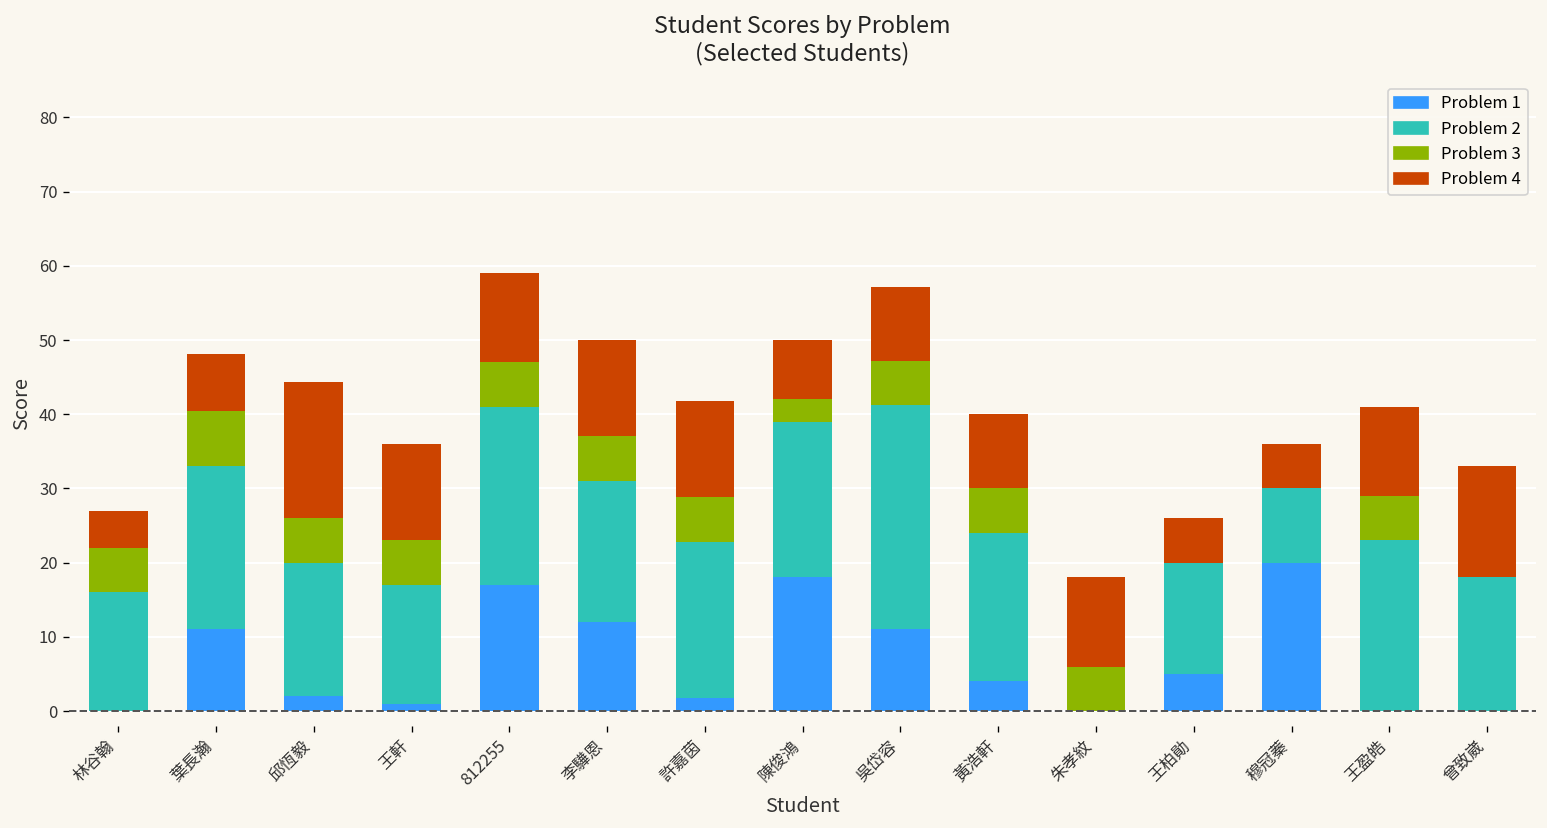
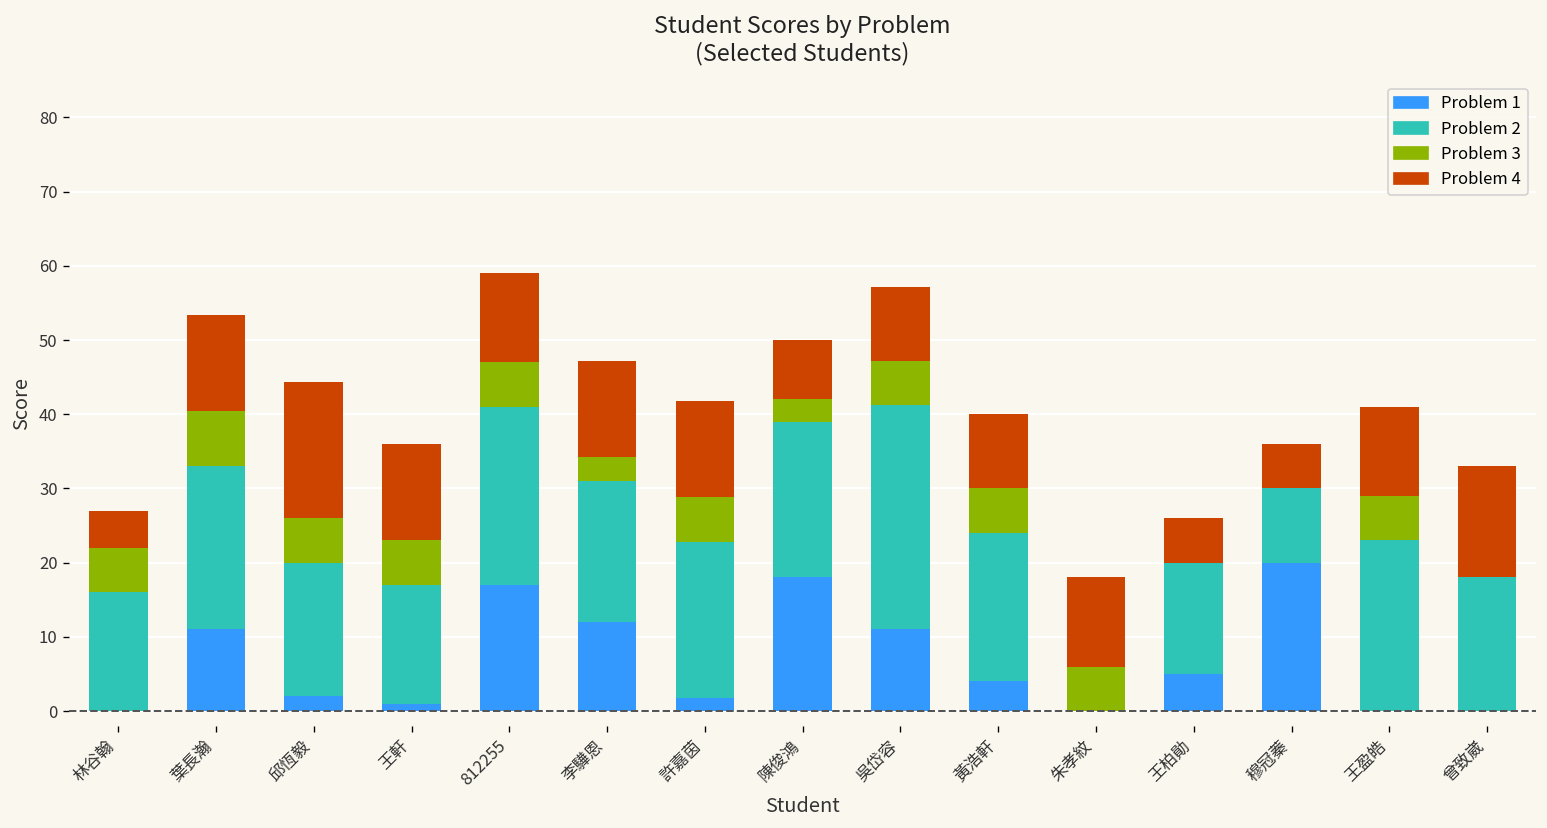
Problem 4, 葉長瀚: 8 -> 13
Problem 3, 李驊恩: 6 -> 3
